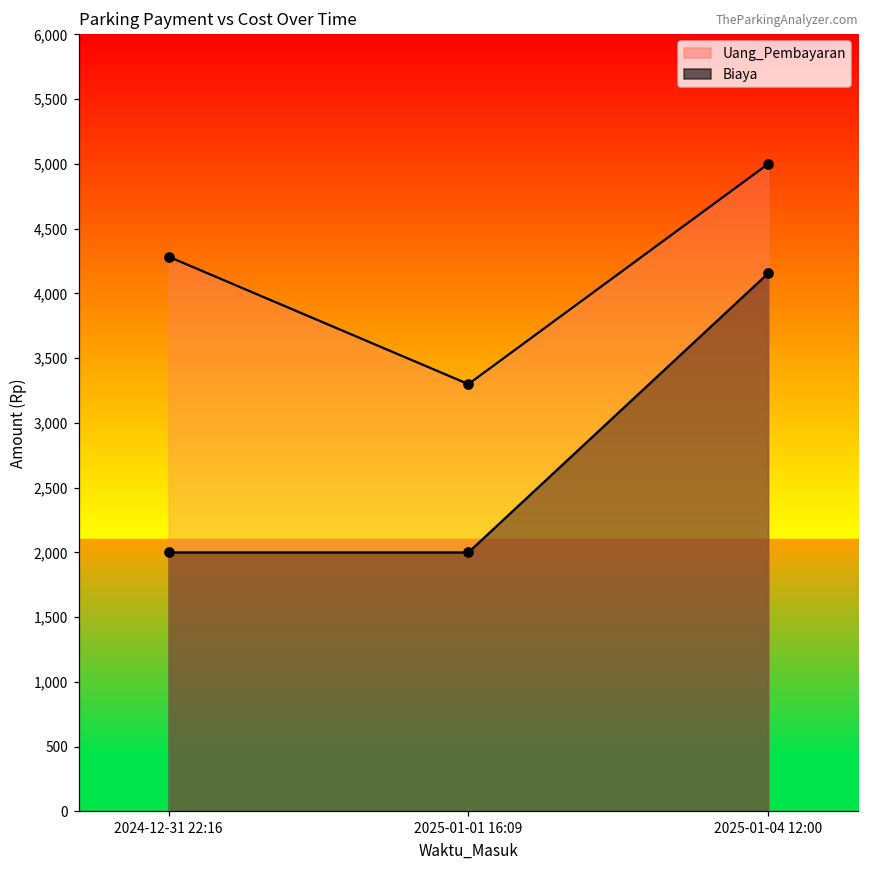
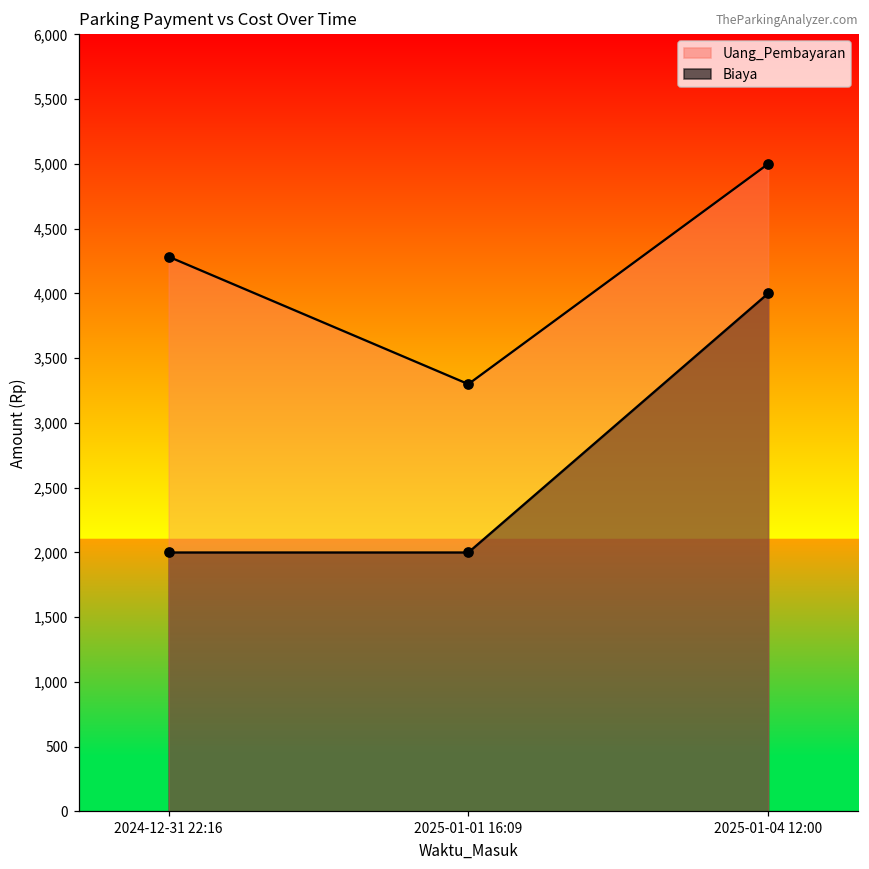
Biaya, 2025-01-04 12:00: 4,160 -> 4,000
